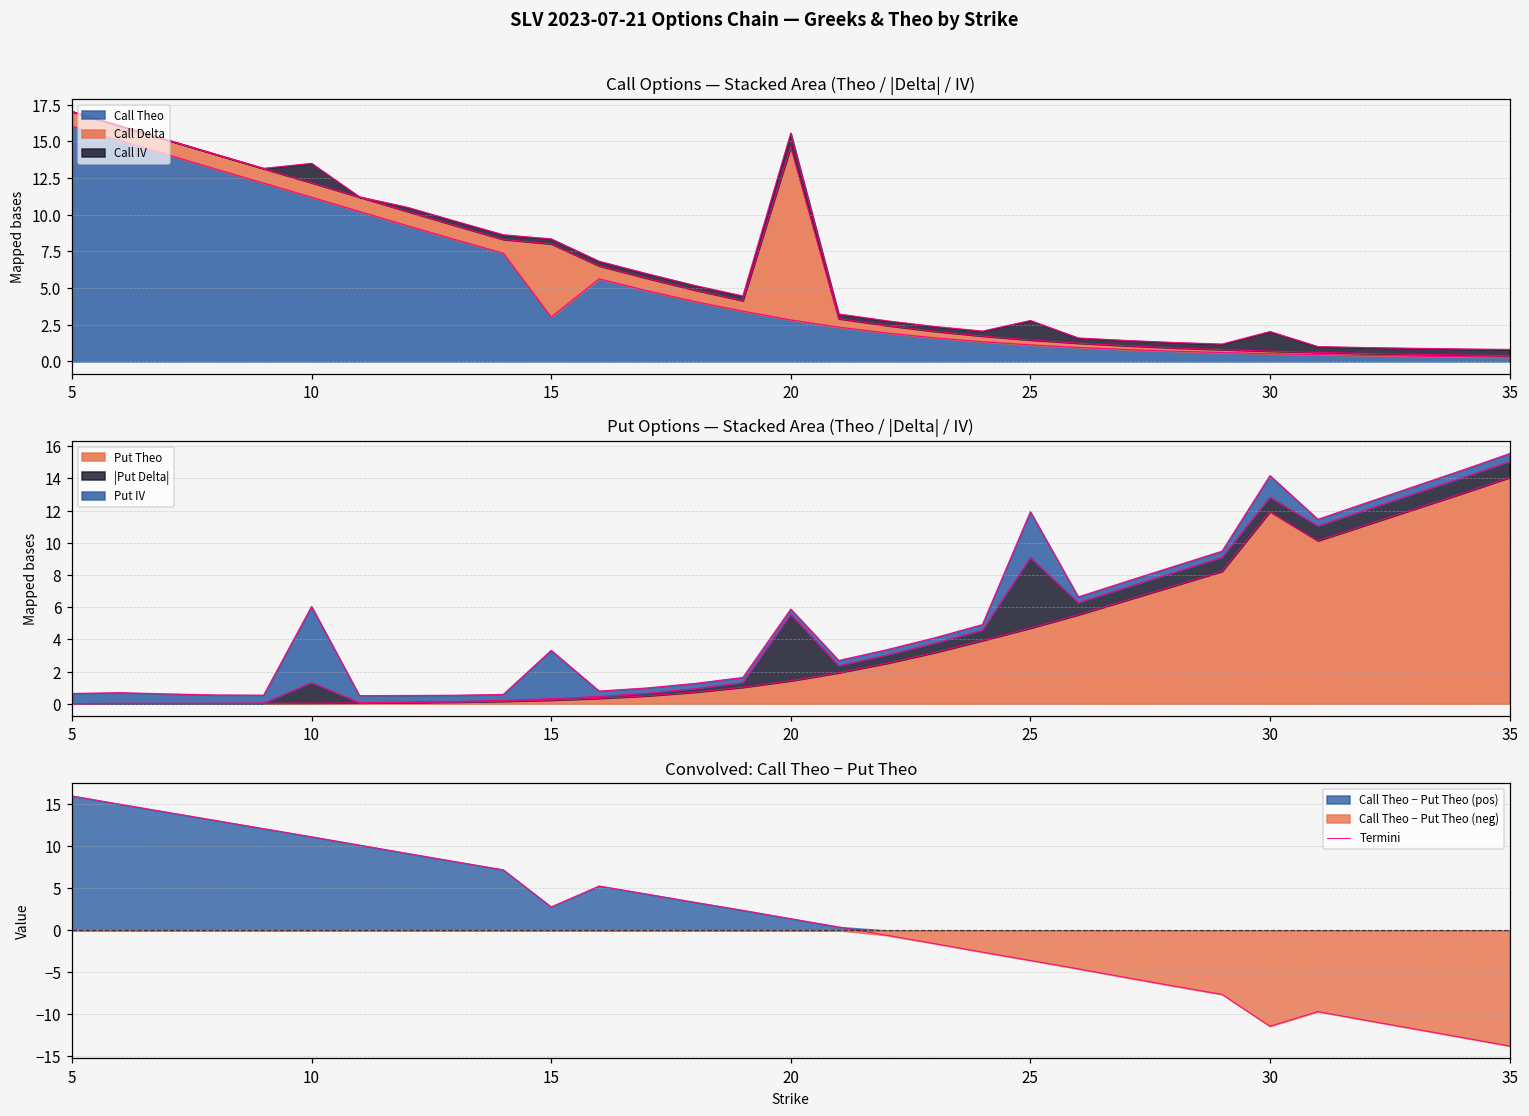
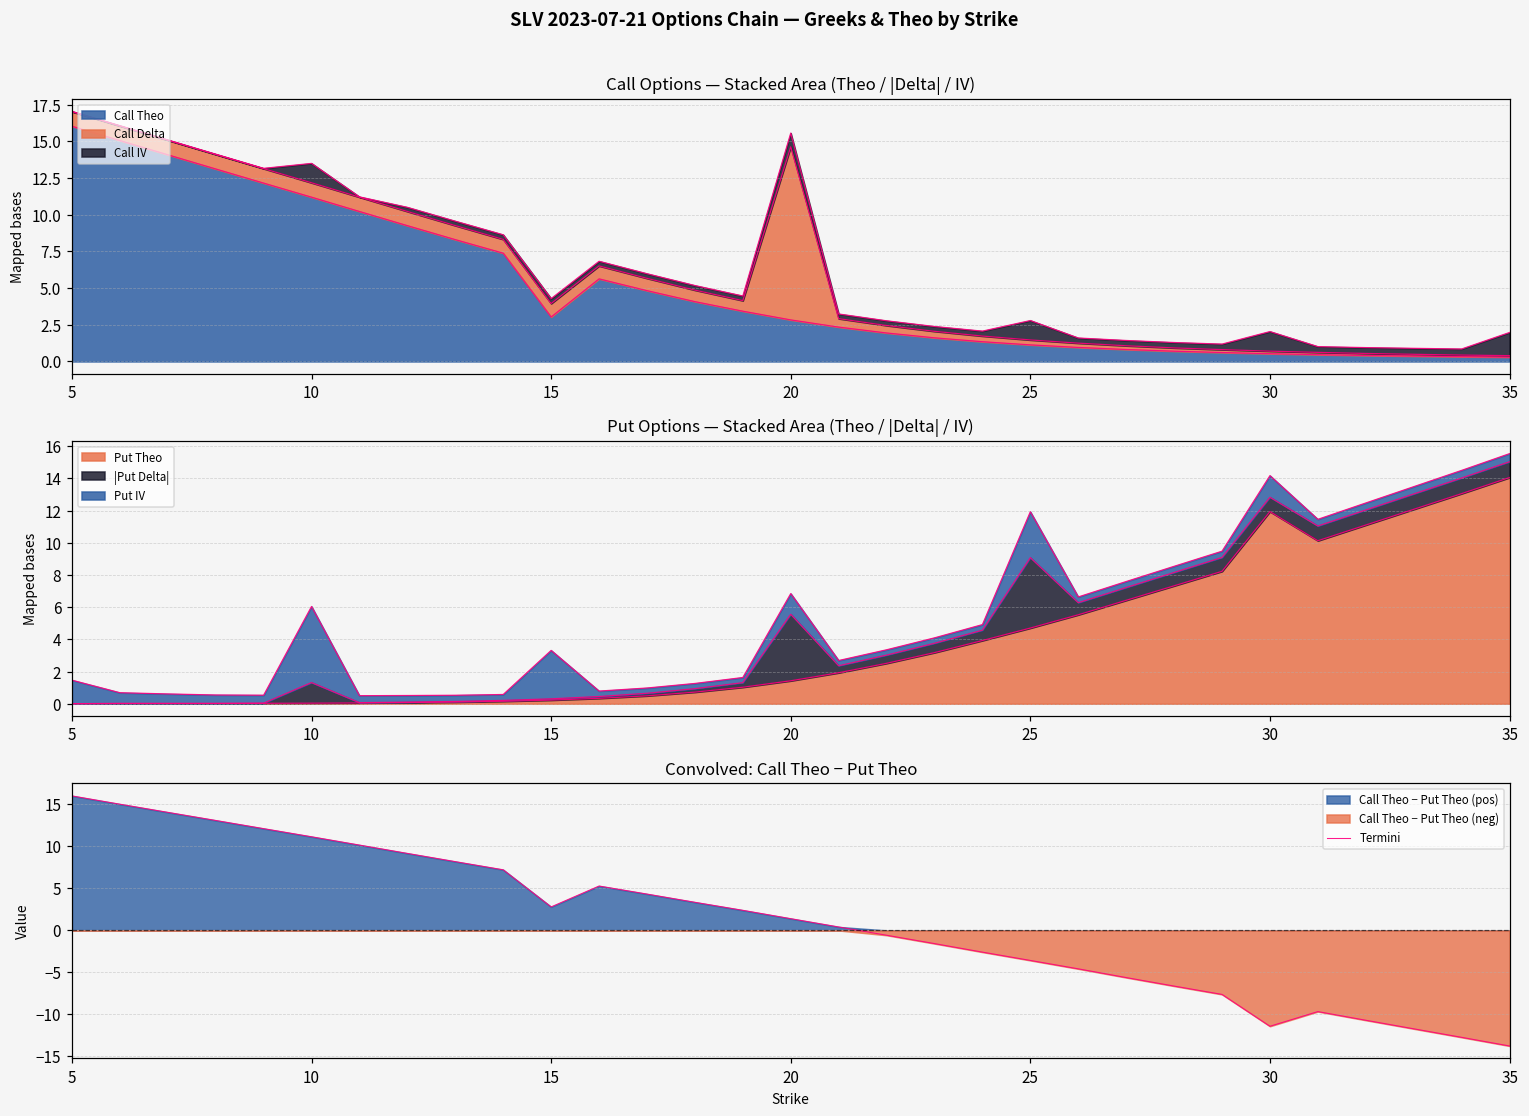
Call Options — Stacked Area (Theo / |Delta| / IV), Call Delta, 15: 5.0 -> 0.9
Call Options — Stacked Area (Theo / |Delta| / IV), Call IV, 35: 0.4 -> 1.6
Put Options — Stacked Area (Theo / |Delta| / IV), Put IV, 5: 0.6 -> 1.5
Put Options — Stacked Area (Theo / |Delta| / IV), Put IV, 20: 0.3 -> 1.3
